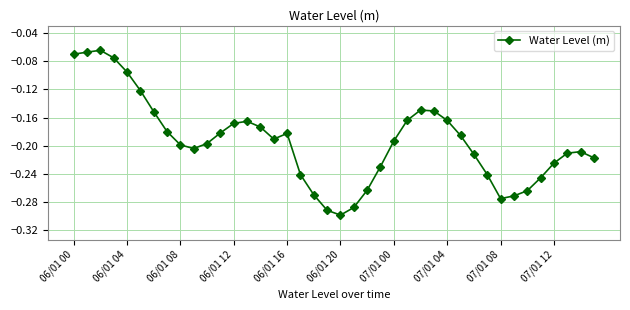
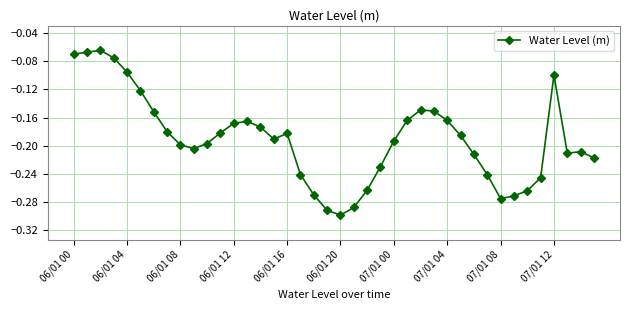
07/01 12: -0.22 -> -0.10
